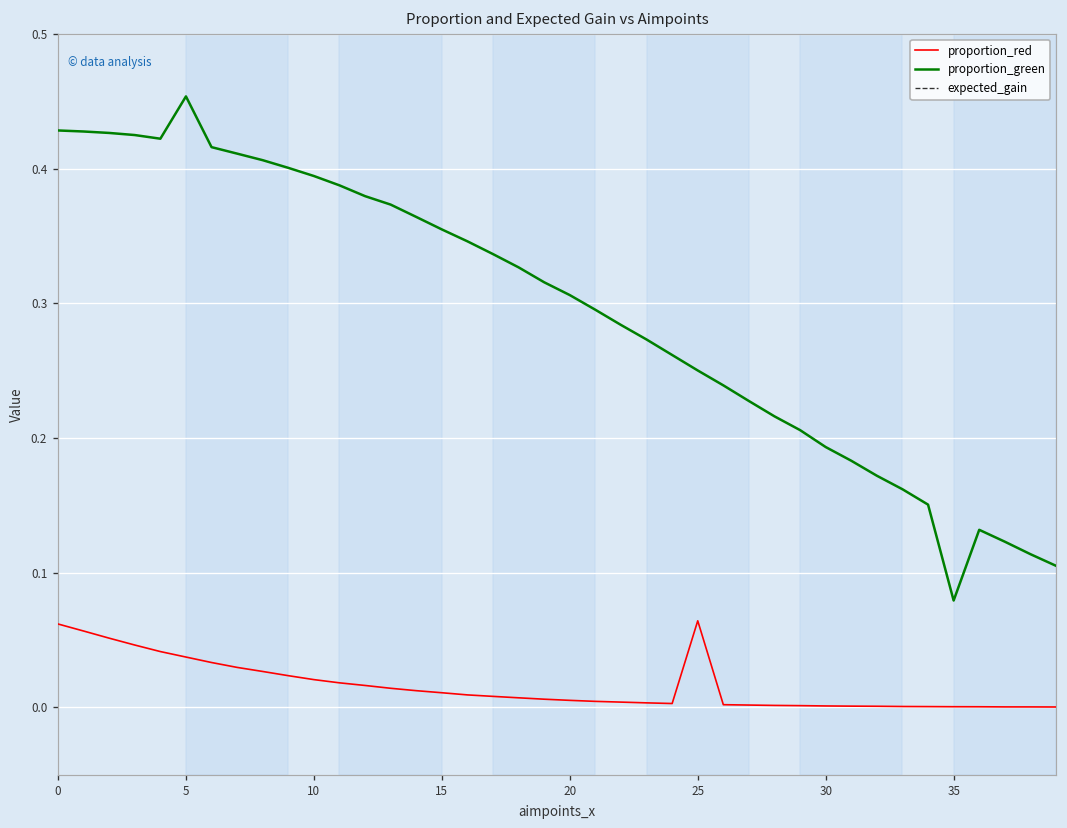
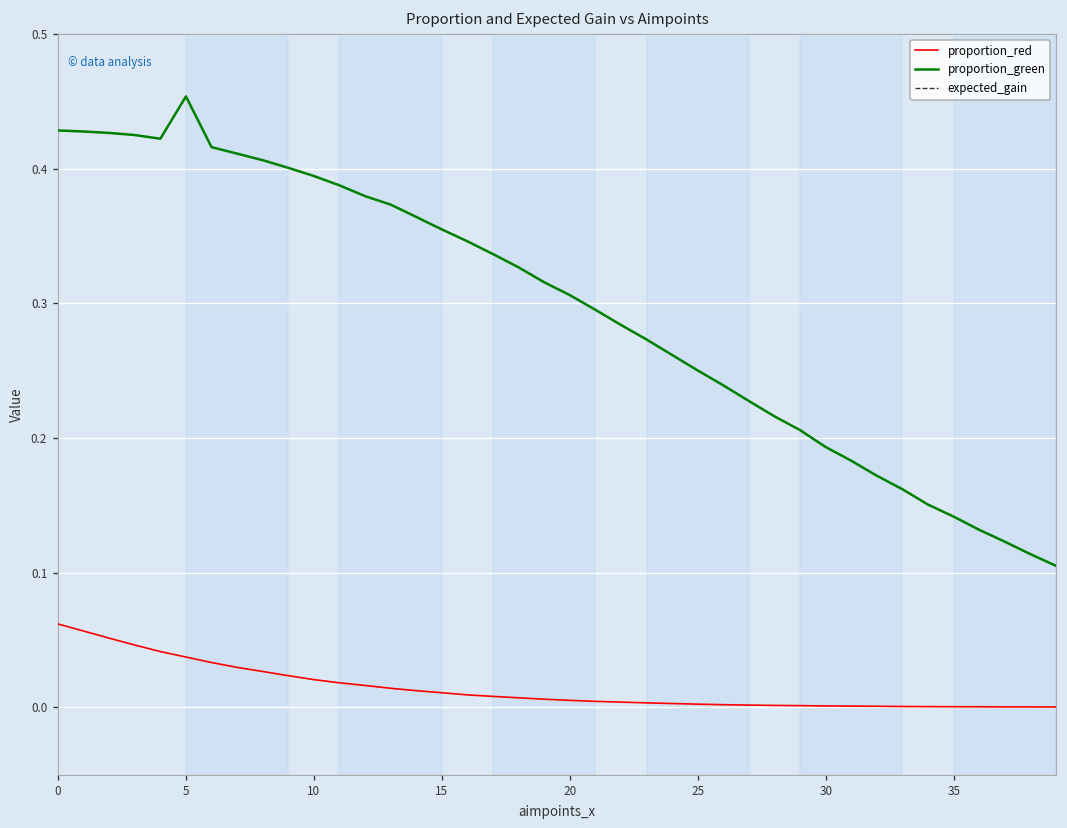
proportion_red, 25: 0.064 -> 0.002
proportion_green, 35: 0.079 -> 0.142
